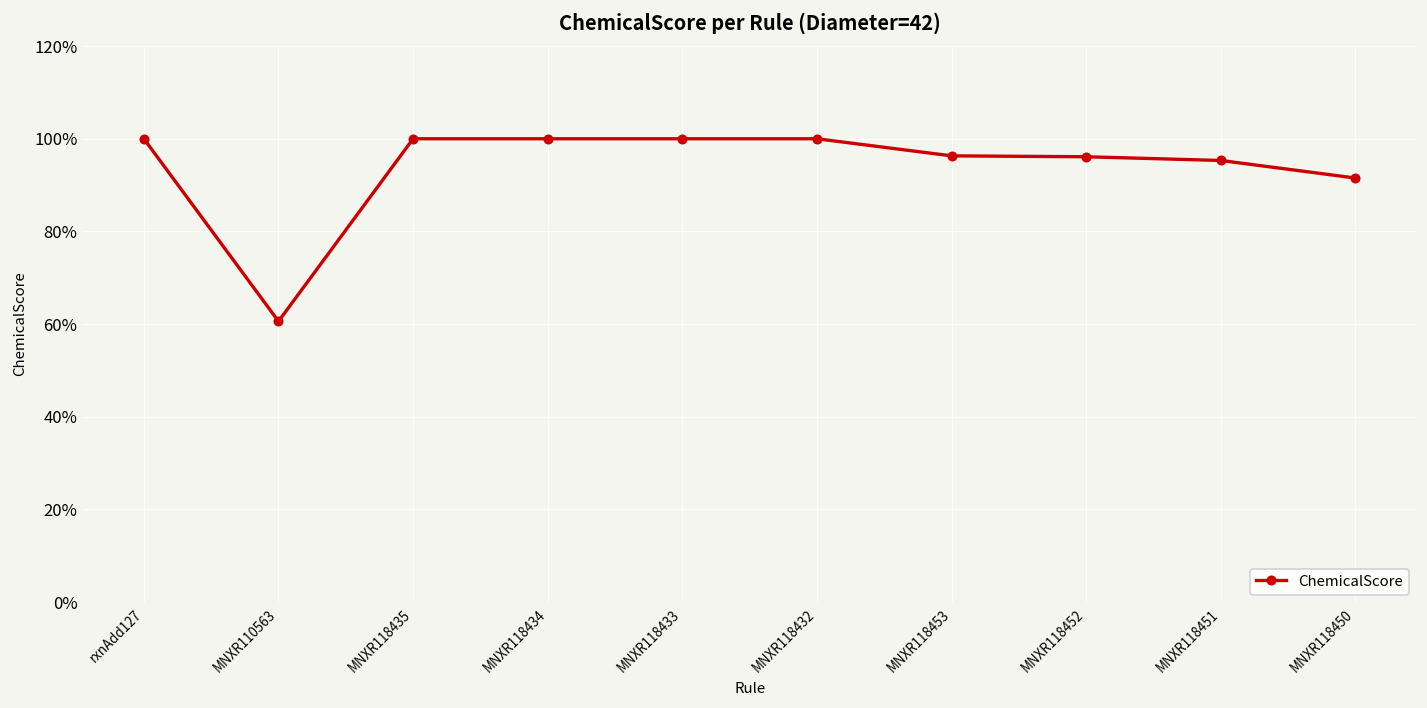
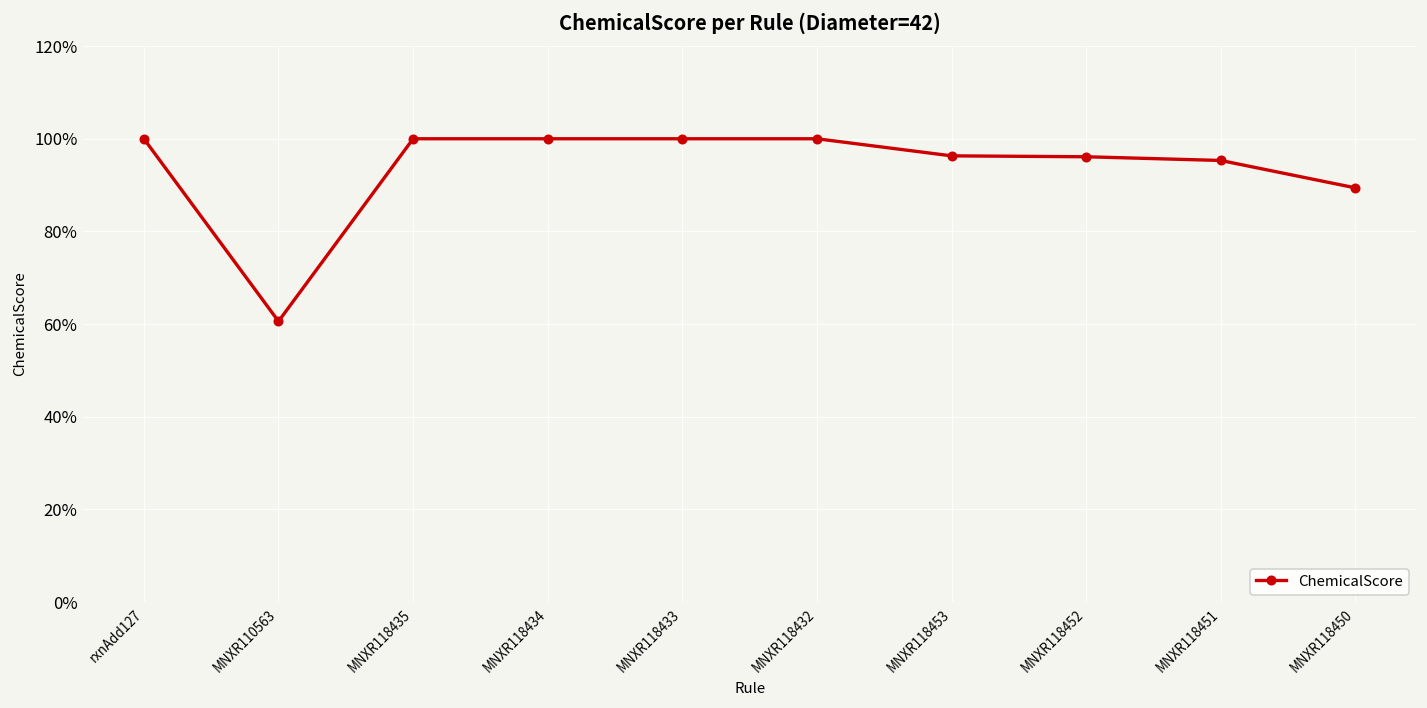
MNXR118450: 92% -> 89%
